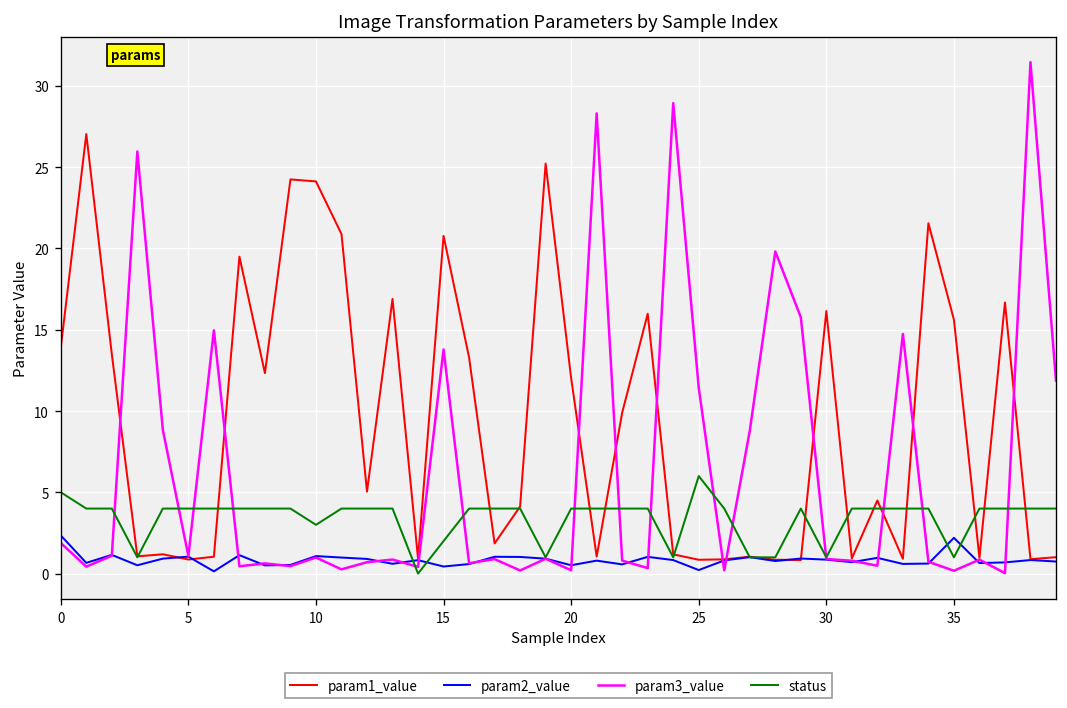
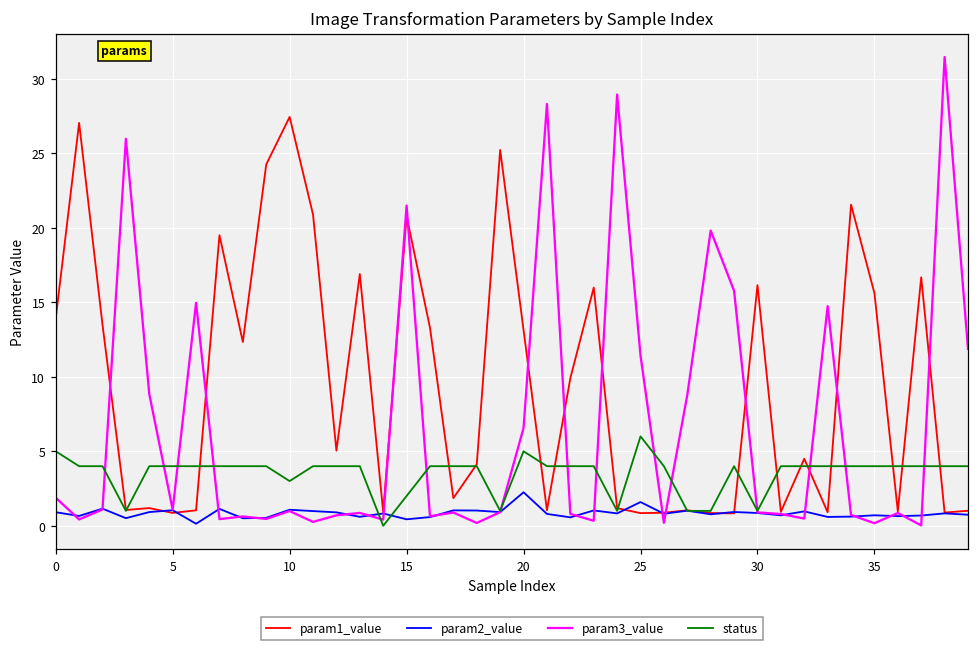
param2_value, 0: 2.3 -> 0.9
param1_value, 10: 24.1 -> 27.4
param3_value, 15: 13.8 -> 21.5
param1_value, 20: 12.0 -> 13.1
param2_value, 20: 0.5 -> 2.2
param3_value, 20: 0.2 -> 6.6
status, 20: 4 -> 5
param2_value, 25: 0.2 -> 1.6
param2_value, 35: 2.2 -> 0.7
status, 35: 1 -> 4
